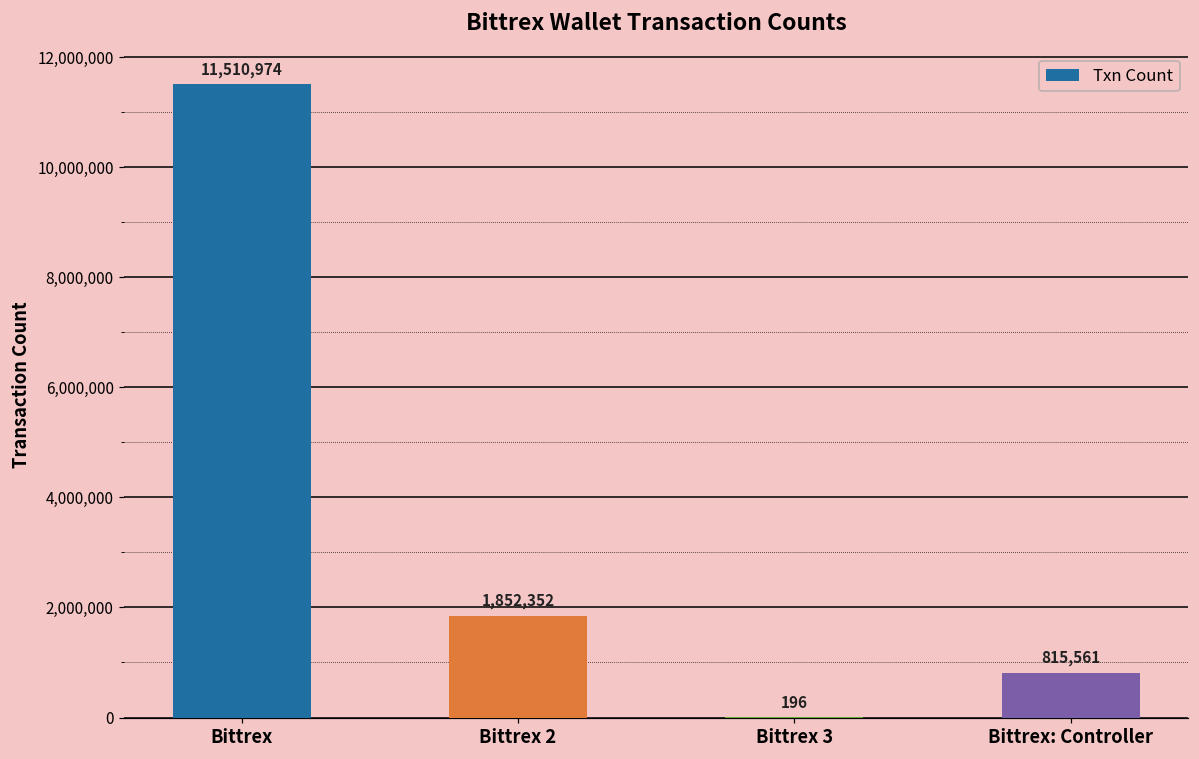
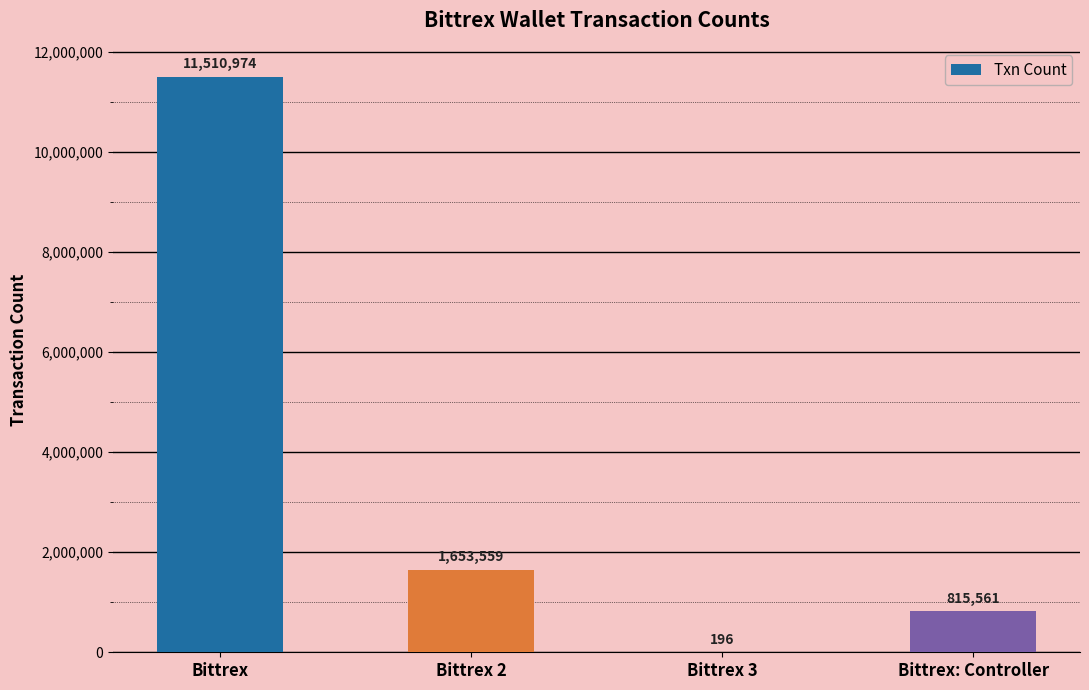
Bittrex 2: 1,852,352 -> 1,653,559
